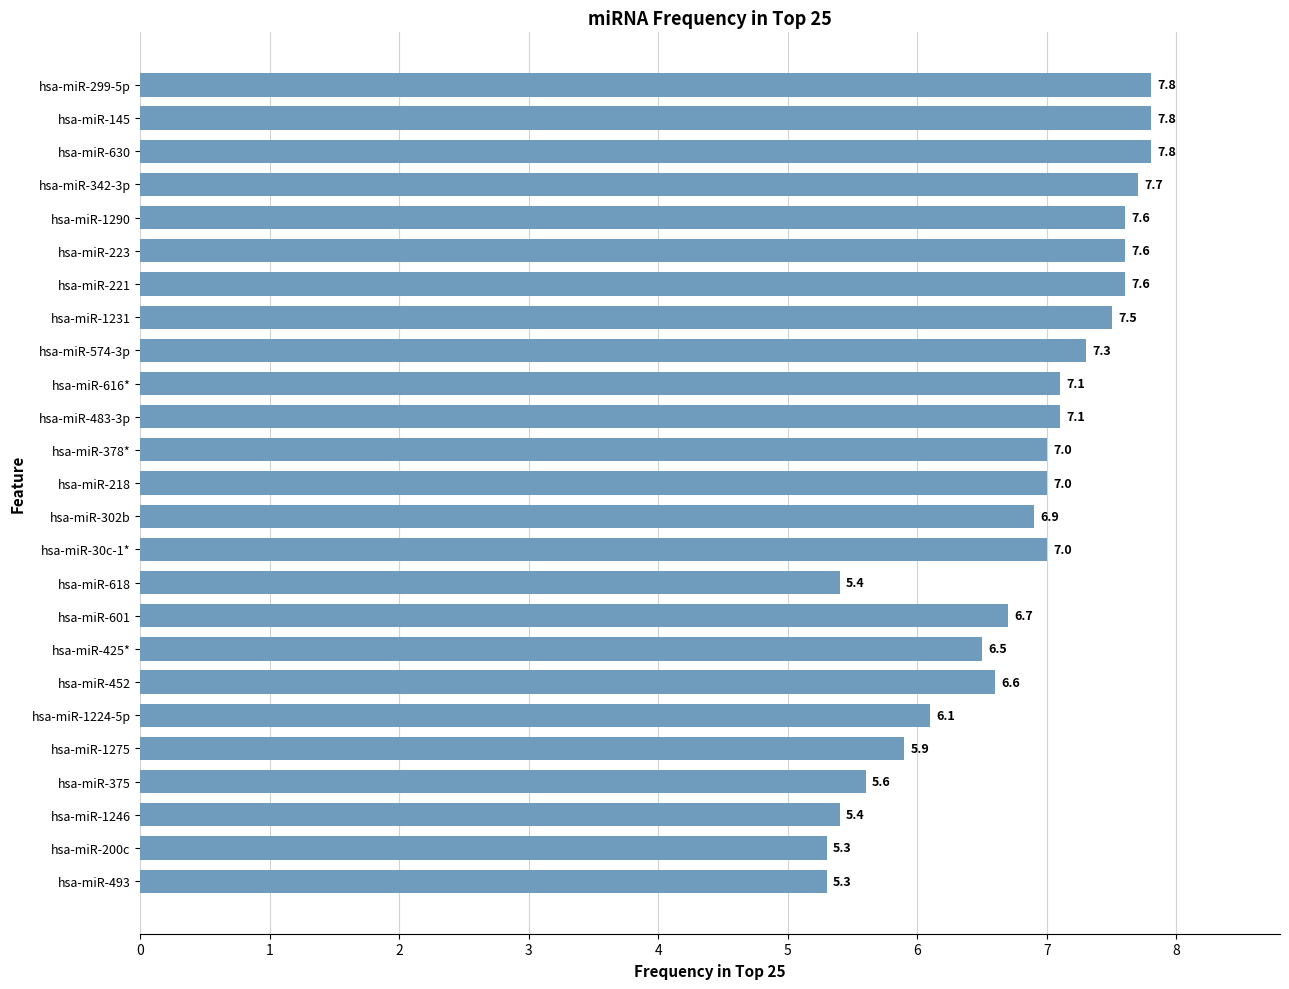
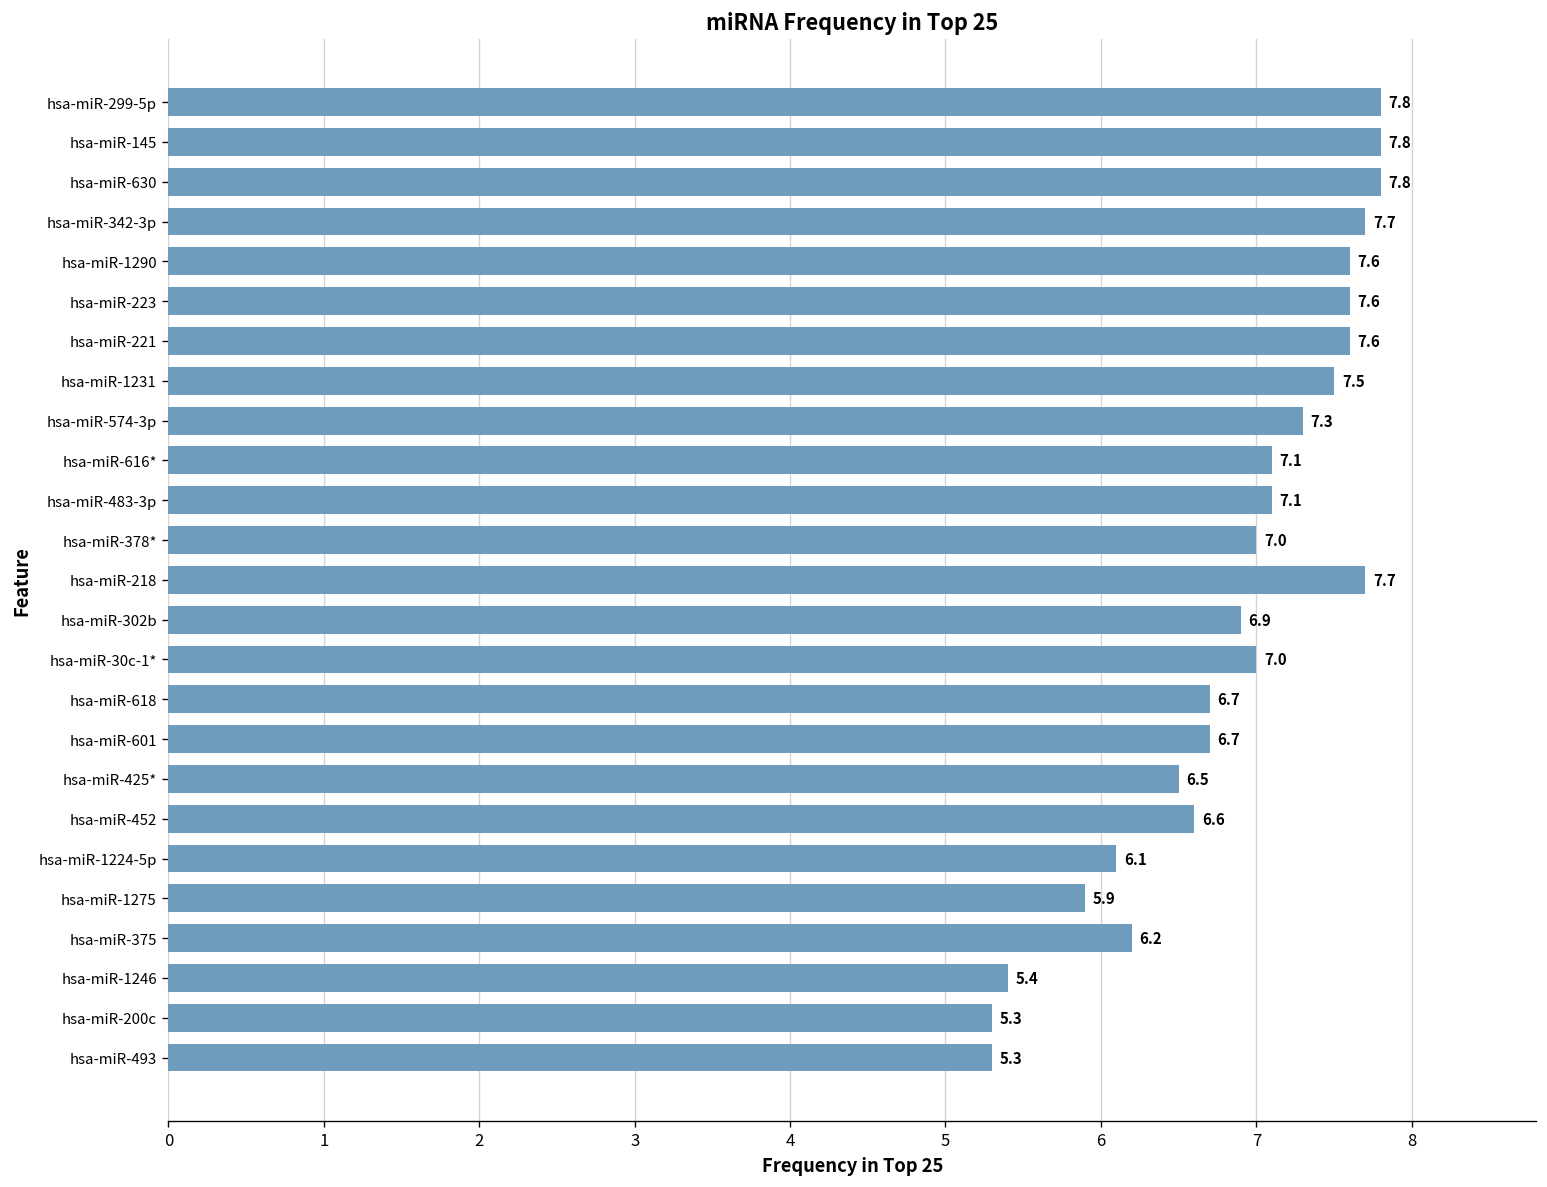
hsa-miR-218: 7.0 -> 7.7
hsa-miR-618: 5.4 -> 6.7
hsa-miR-375: 5.6 -> 6.2
